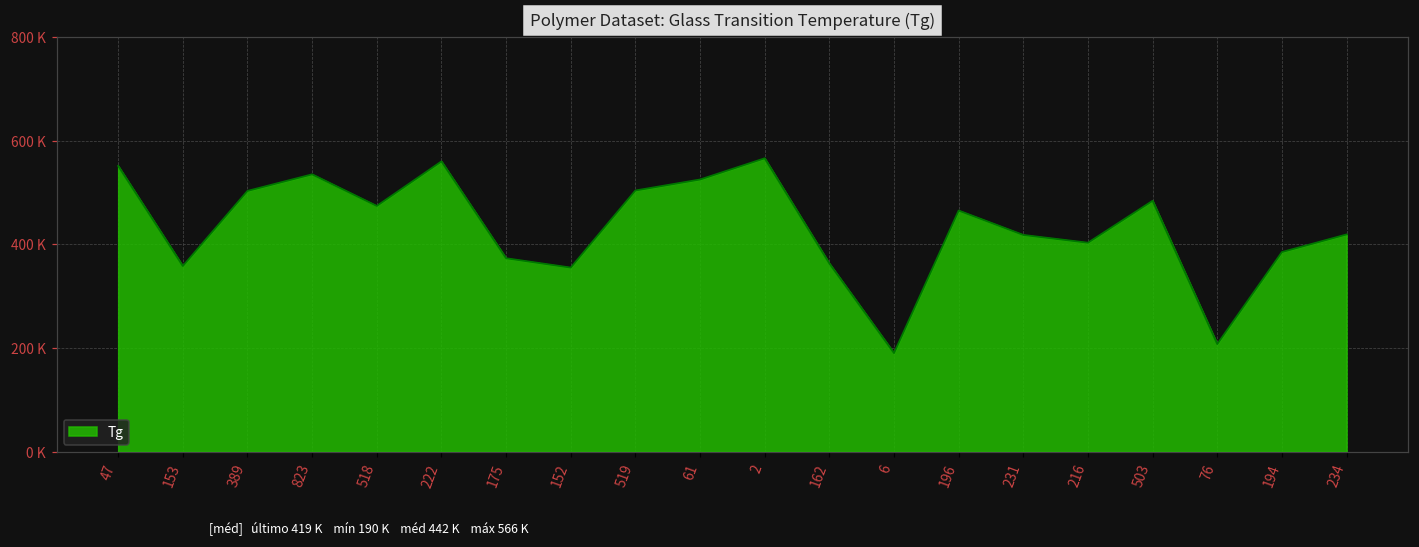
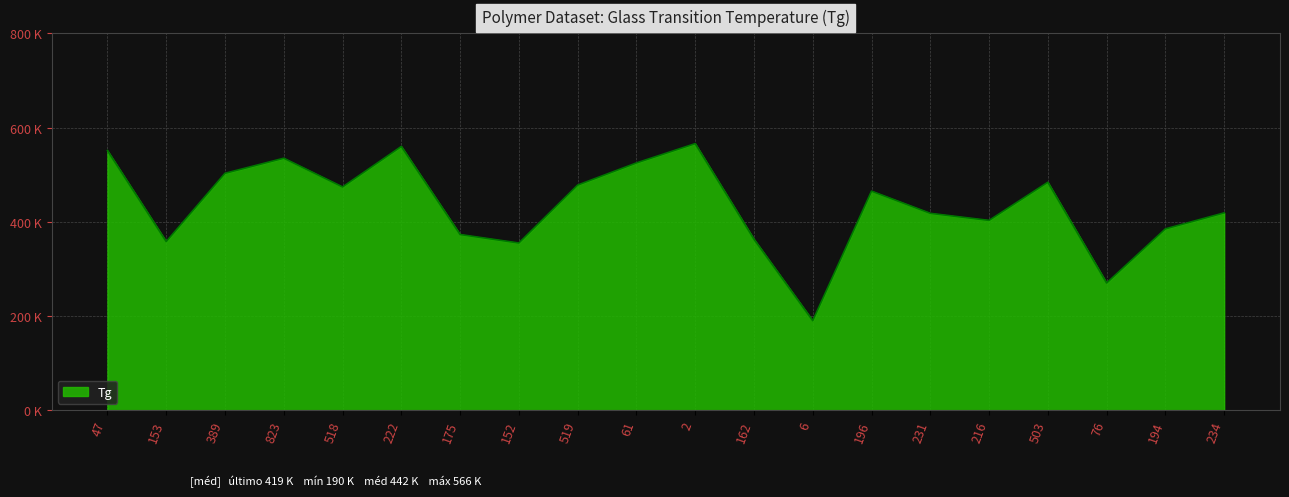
519: 500000 -> 480000
76: 210000 -> 270000
